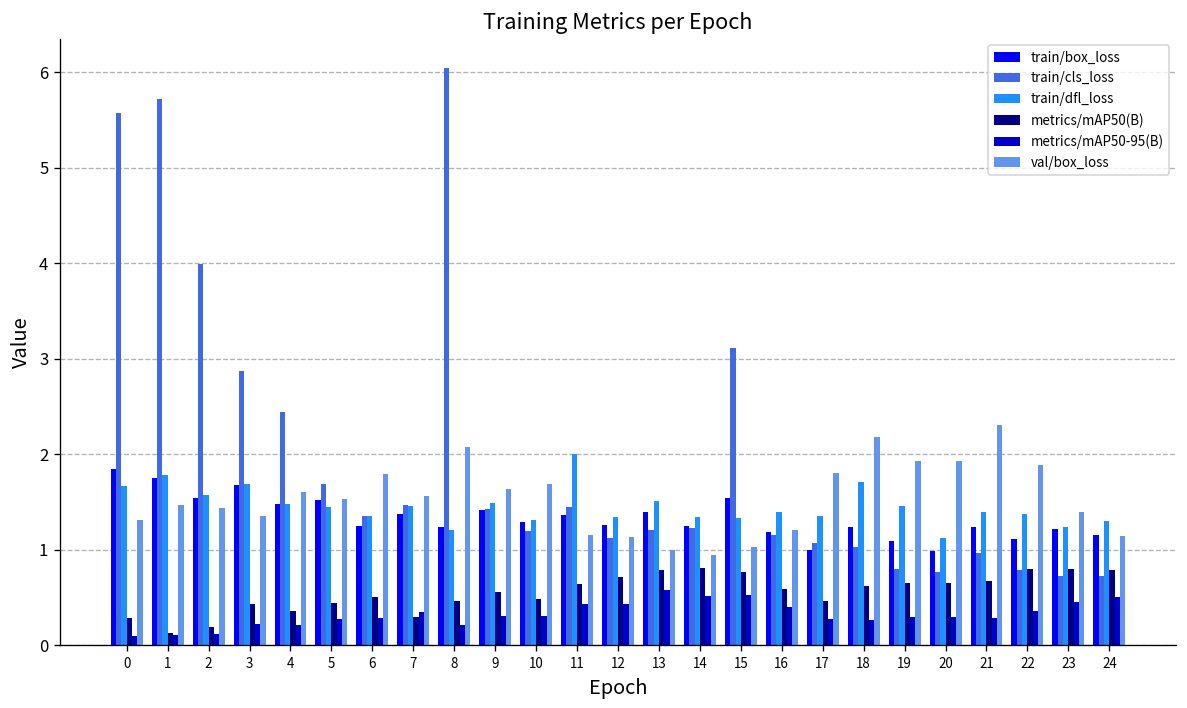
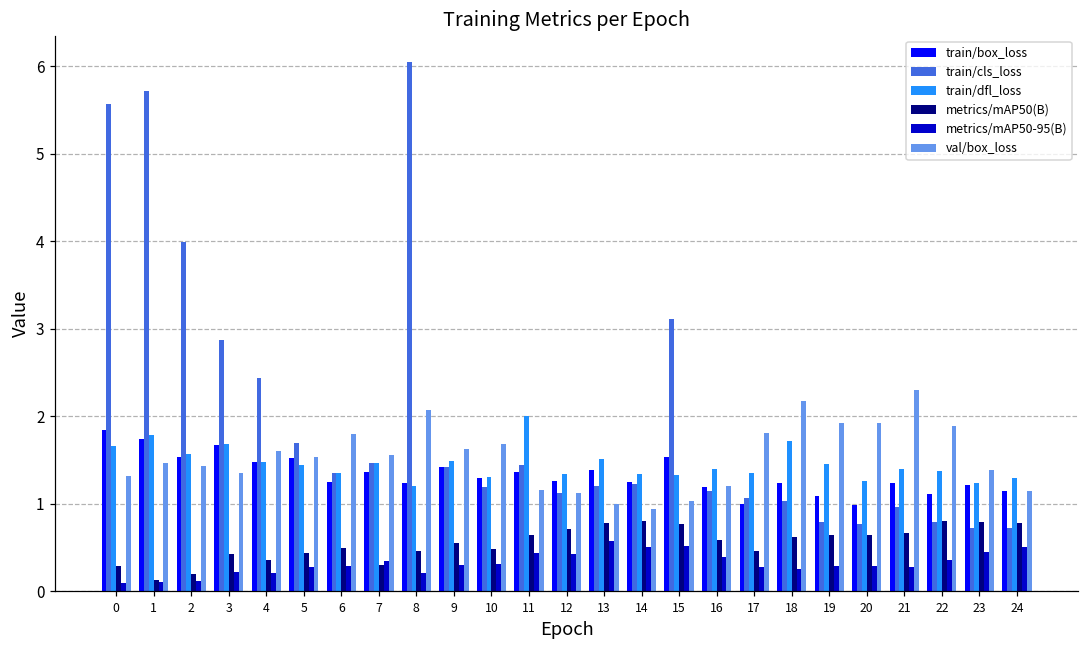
train/dfl_loss, 20: 1.1 -> 1.3
